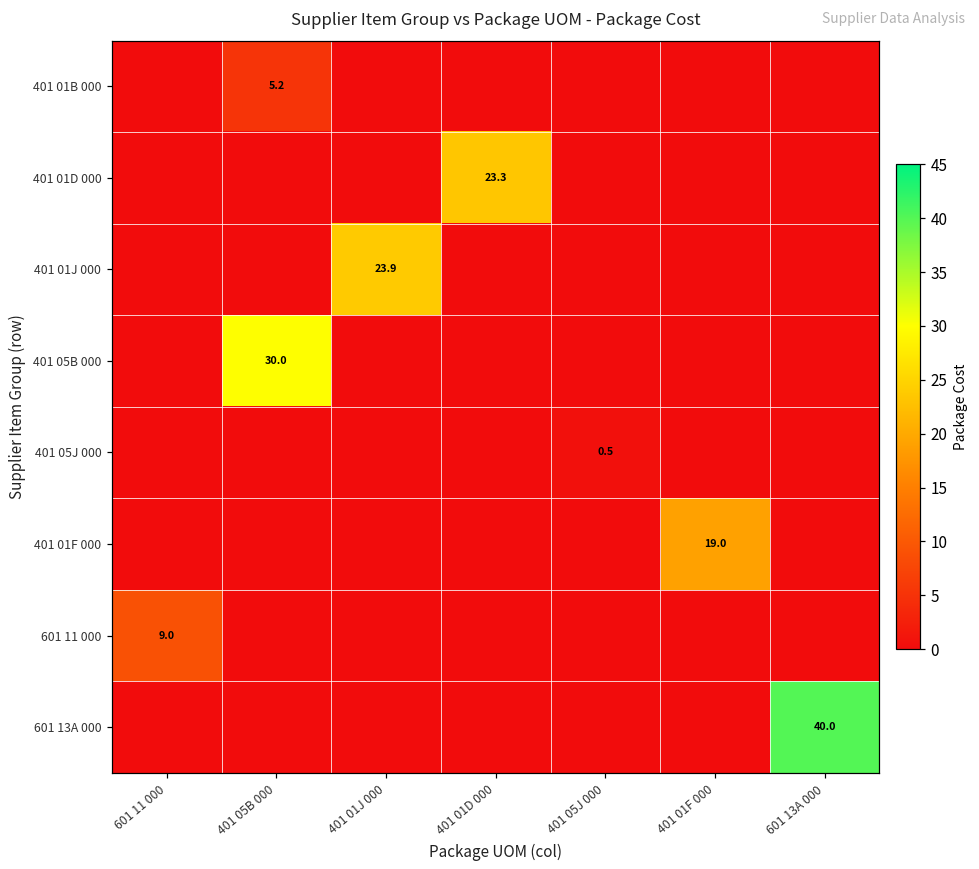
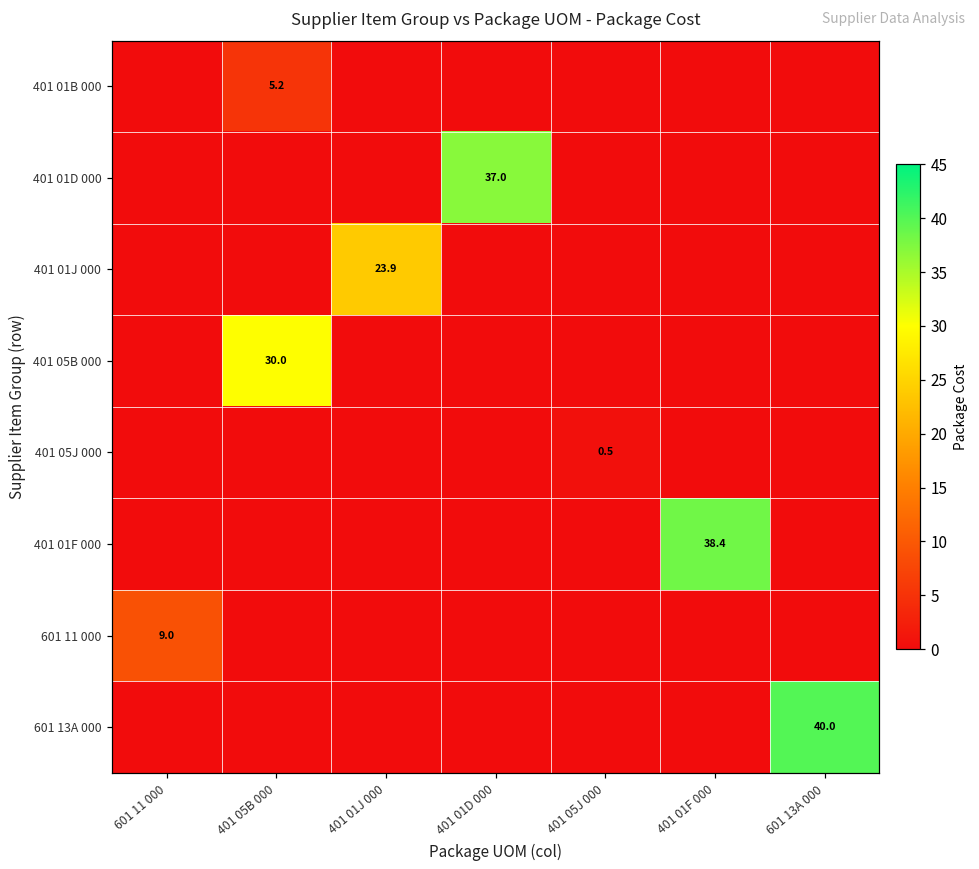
401 01D 000, 401 01D 000: 23.3 -> 37.0
401 01F 000, 401 01F 000: 19.0 -> 38.4
